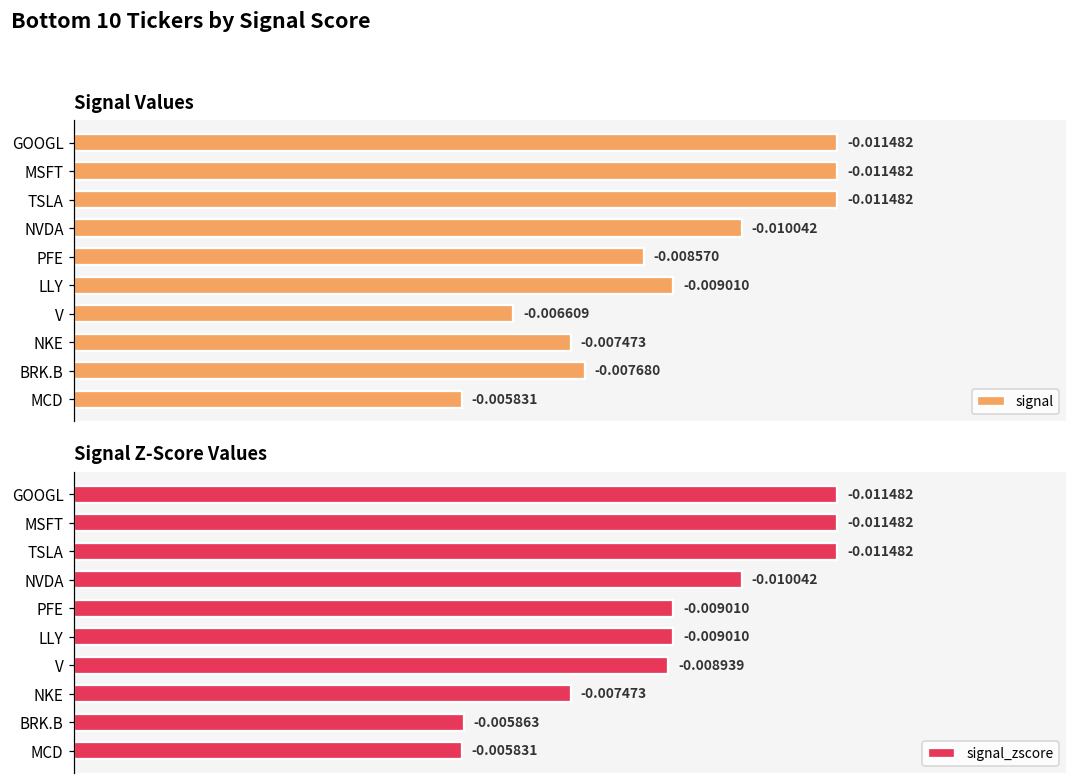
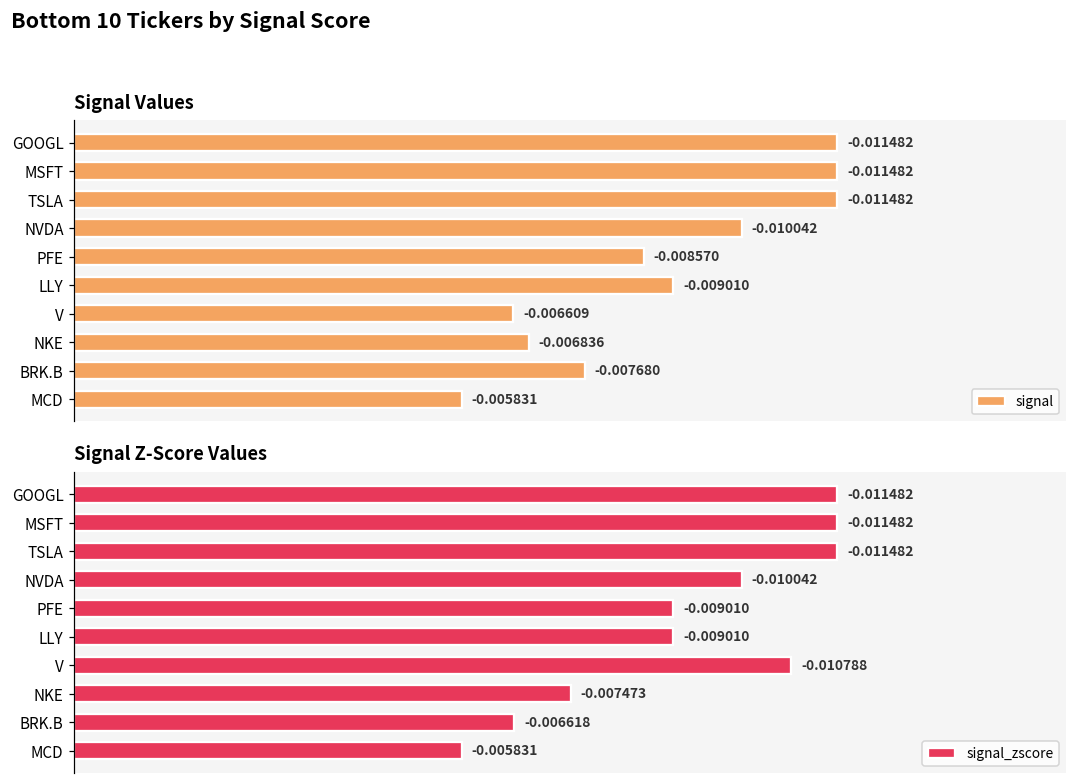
Signal Values, NKE: -0.007473 -> -0.006836
Signal Z-Score Values, V: -0.008939 -> -0.010788
Signal Z-Score Values, BRK.B: -0.005863 -> -0.006618
